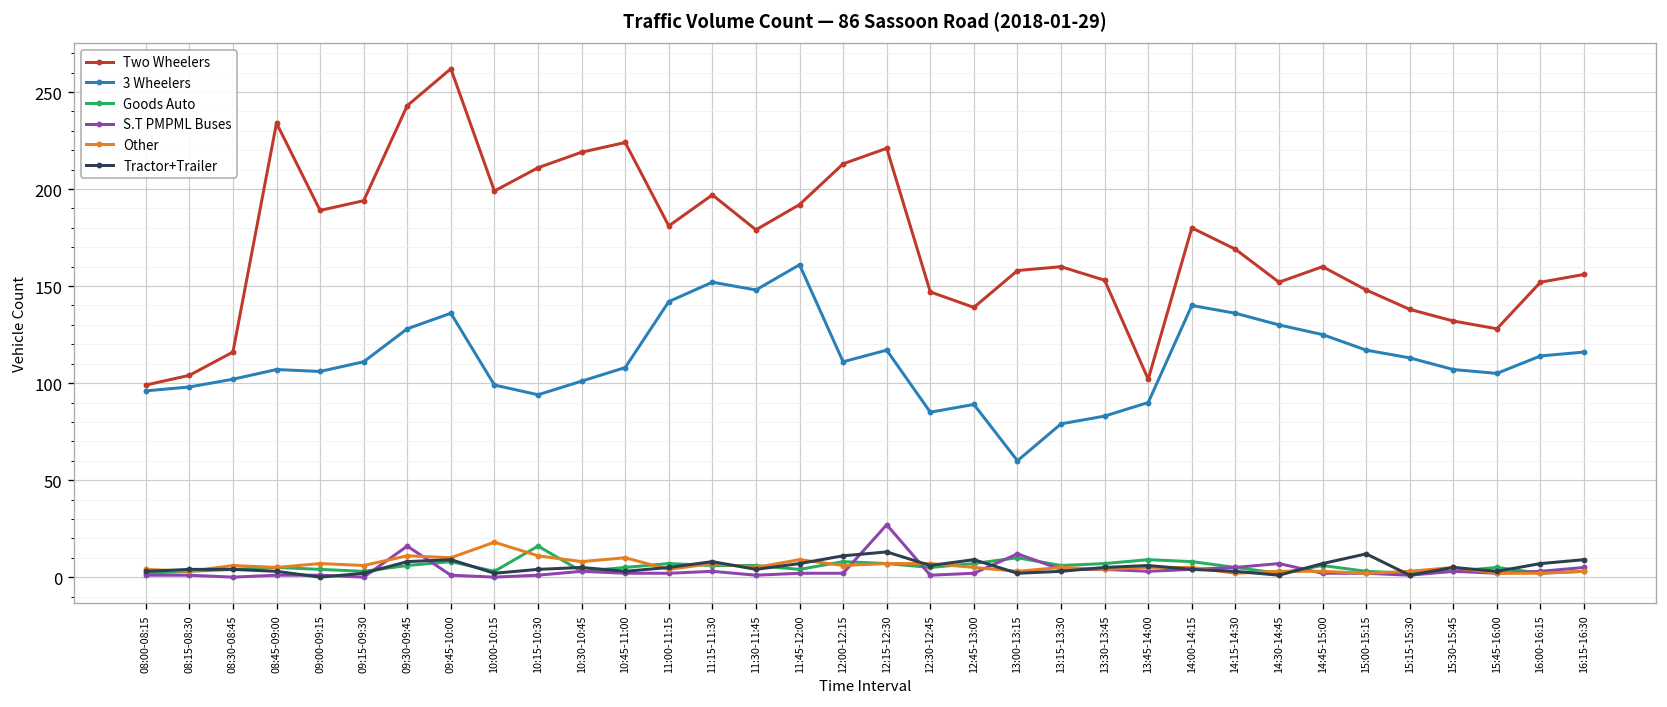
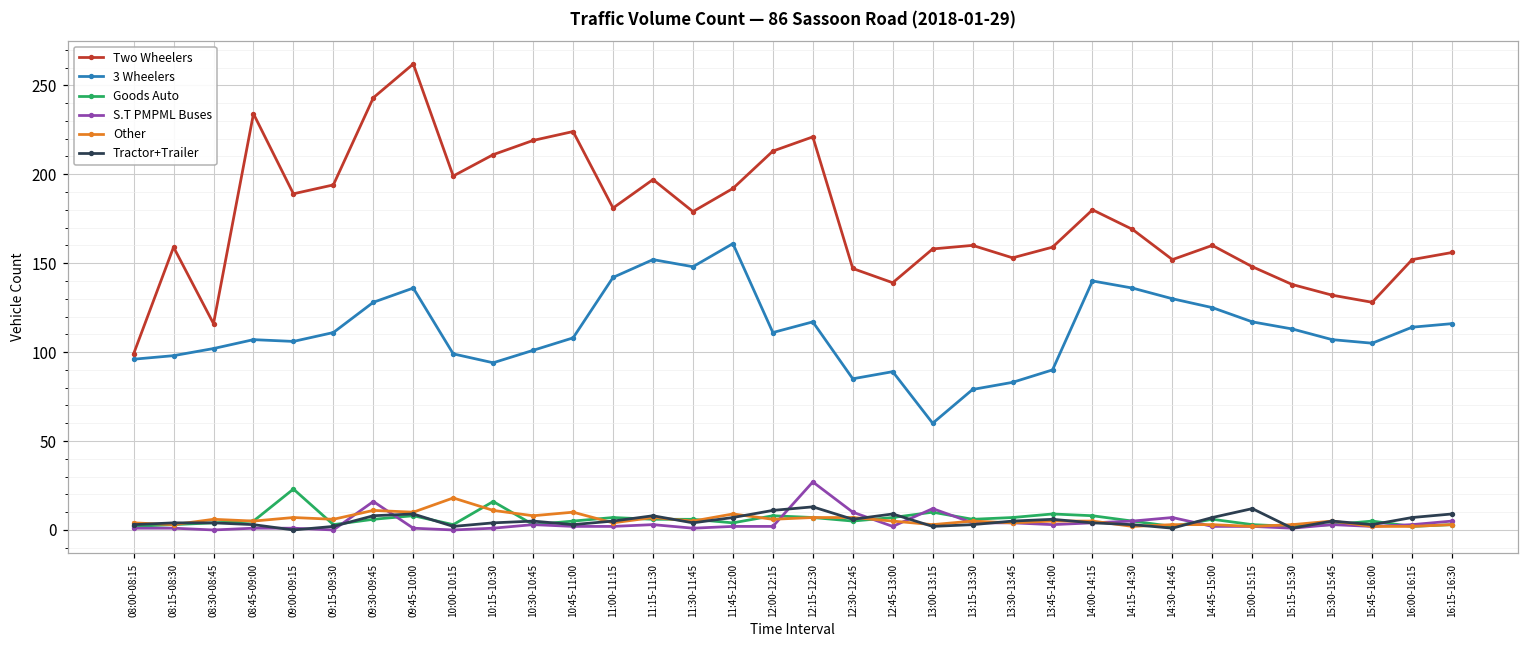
Two Wheelers, 08:15-08:30: 104 -> 159
Goods Auto, 09:00-09:15: 4 -> 23
S.T PMPML Buses, 12:30-12:45: 1 -> 10
Two Wheelers, 13:45-14:00: 102 -> 159
